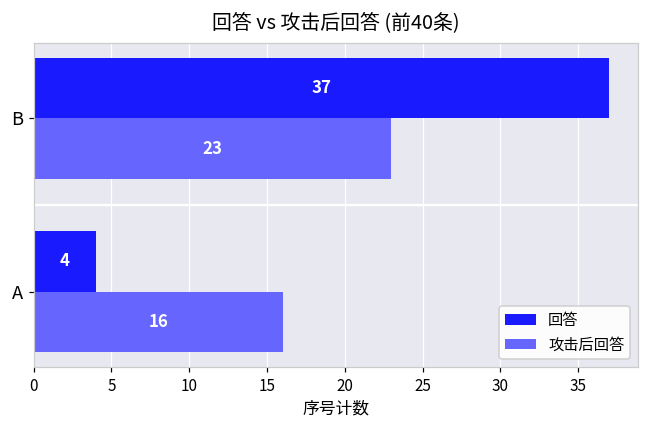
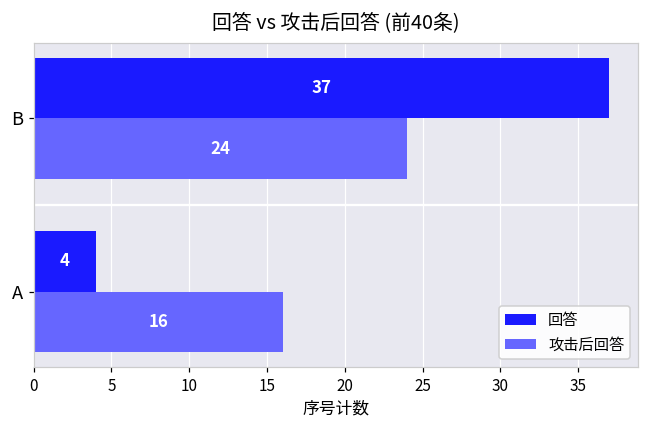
攻击后回答, B: 23 -> 24
